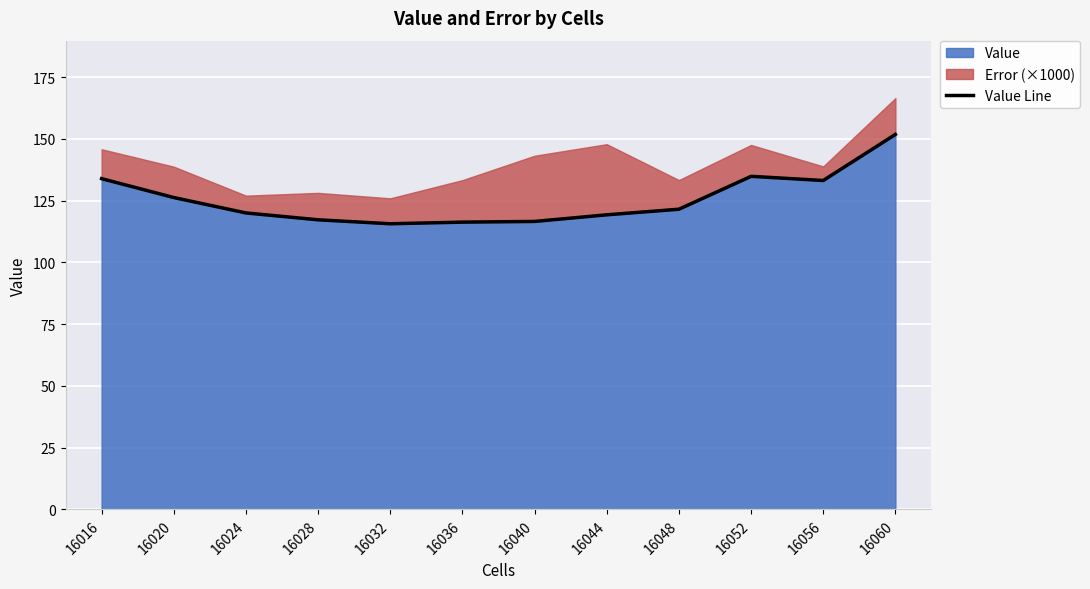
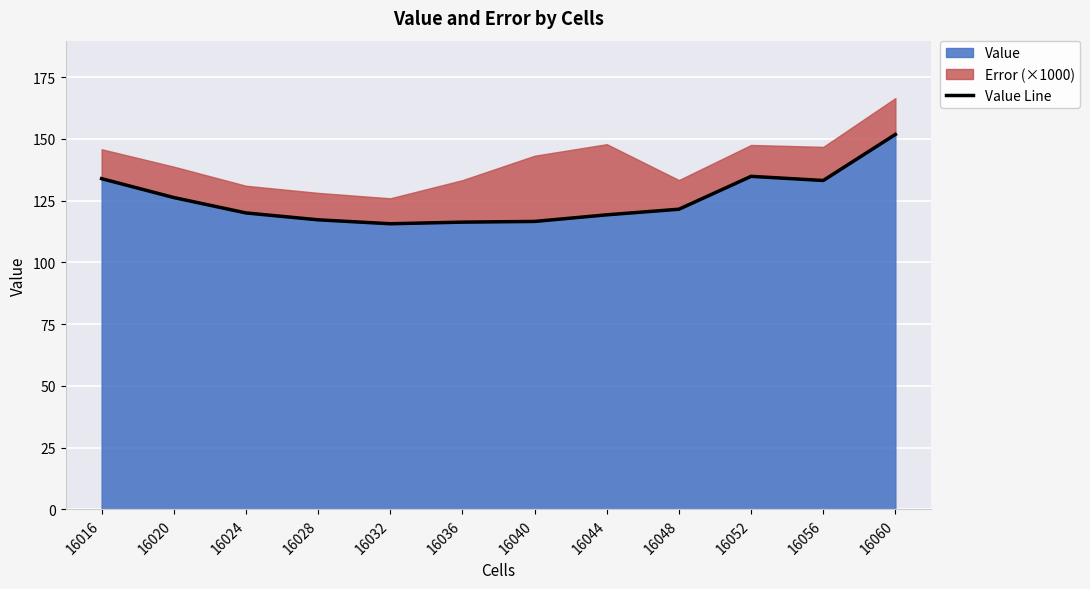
Error (×1000), 16024: 7 -> 11
Error (×1000), 16056: 6 -> 14
